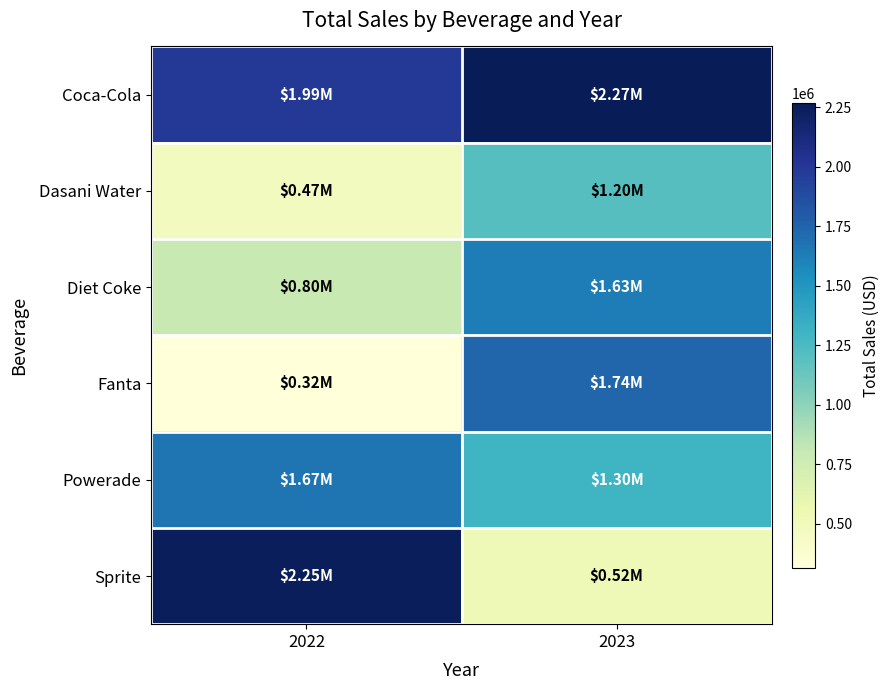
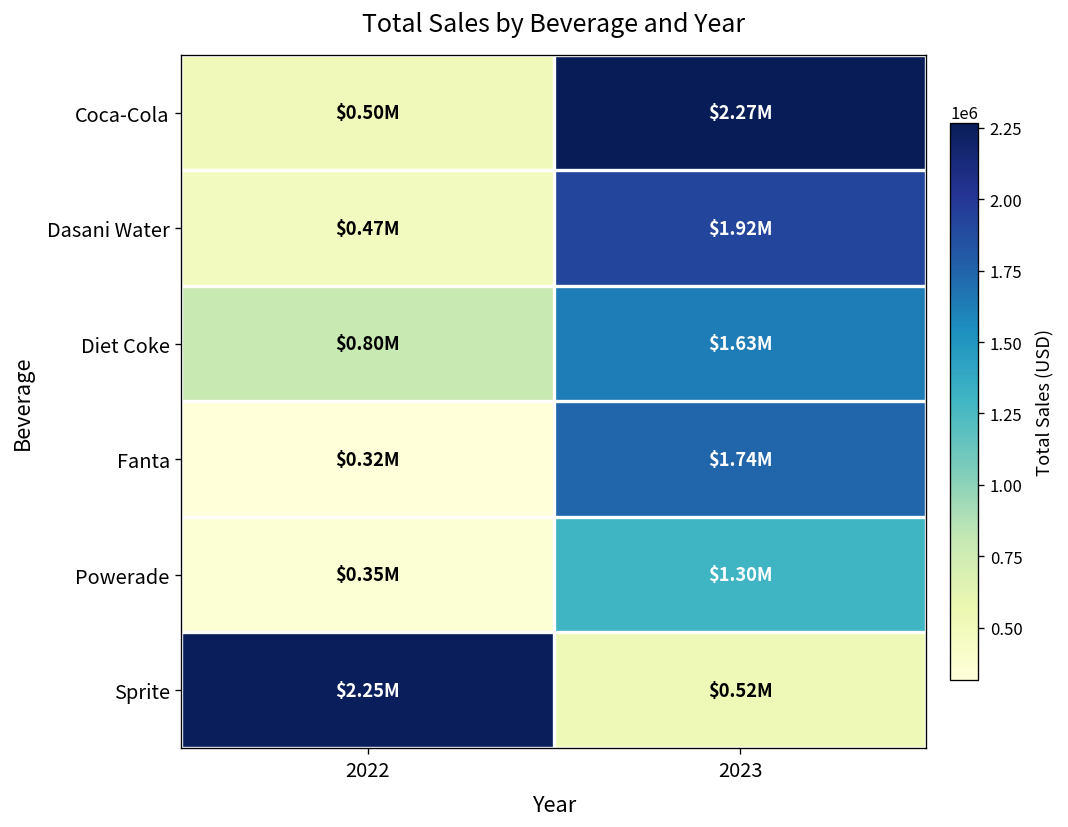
Coca-Cola, 2022: $1.99M -> $0.50M
Dasani Water, 2023: $1.20M -> $1.92M
Powerade, 2022: $1.67M -> $0.35M
